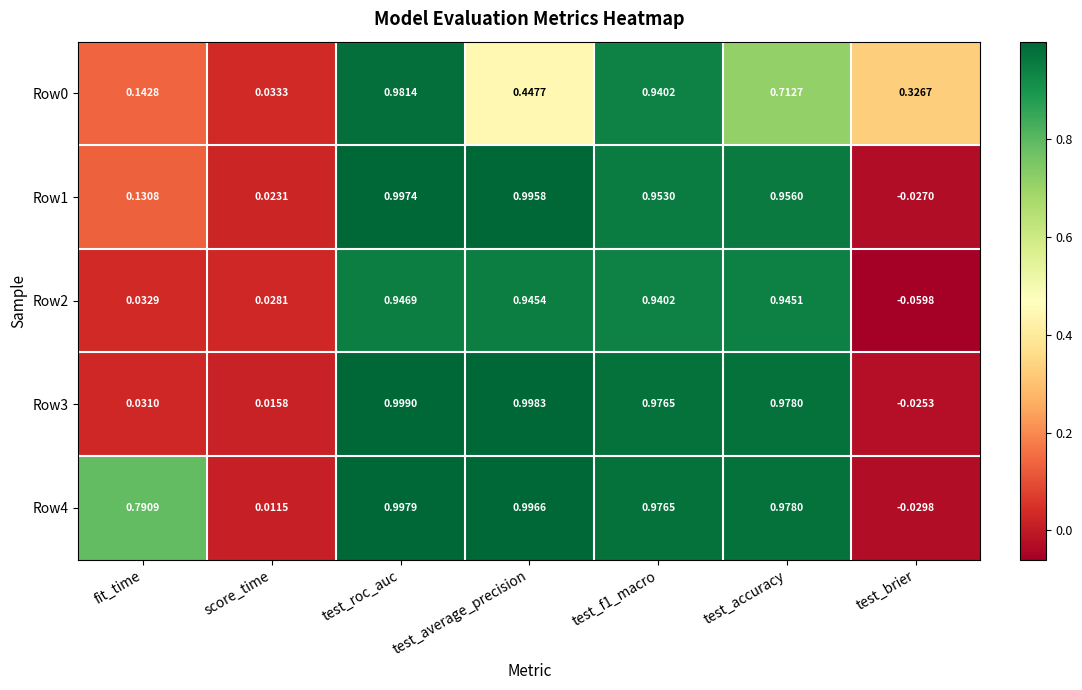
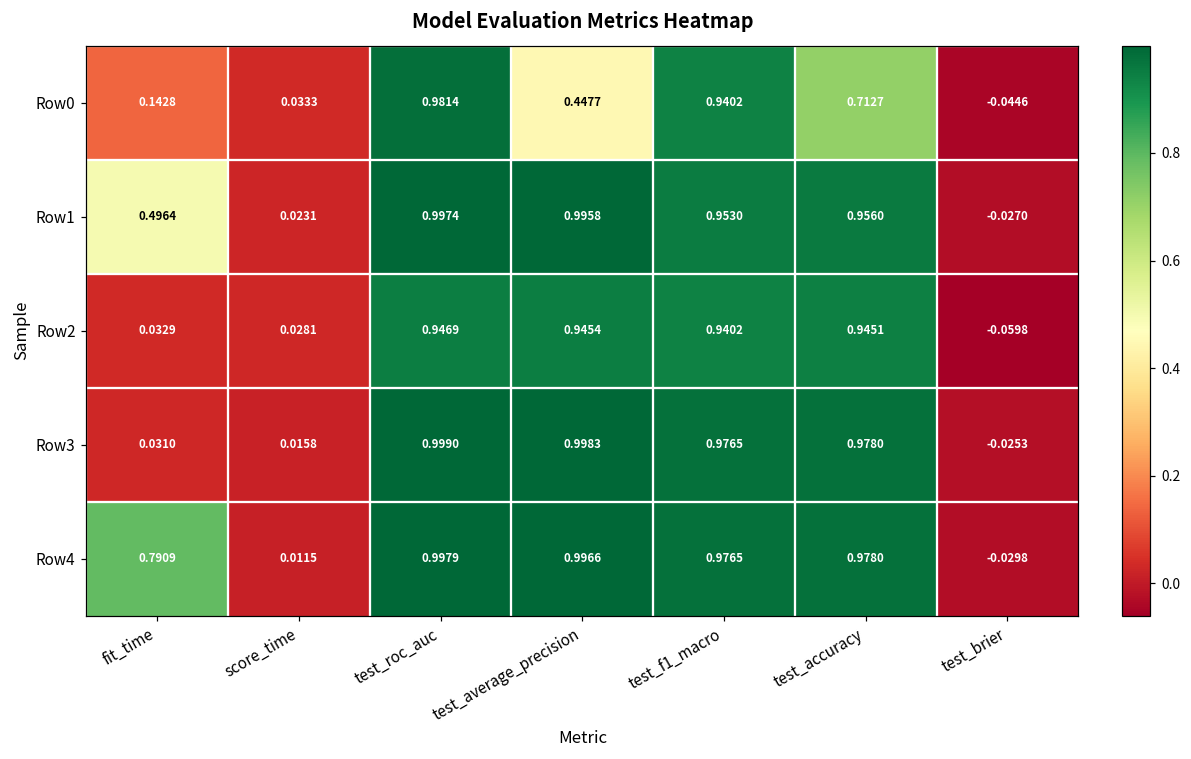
Row0, test_brier: 0.3267 -> -0.0446
Row1, fit_time: 0.1308 -> 0.4964
